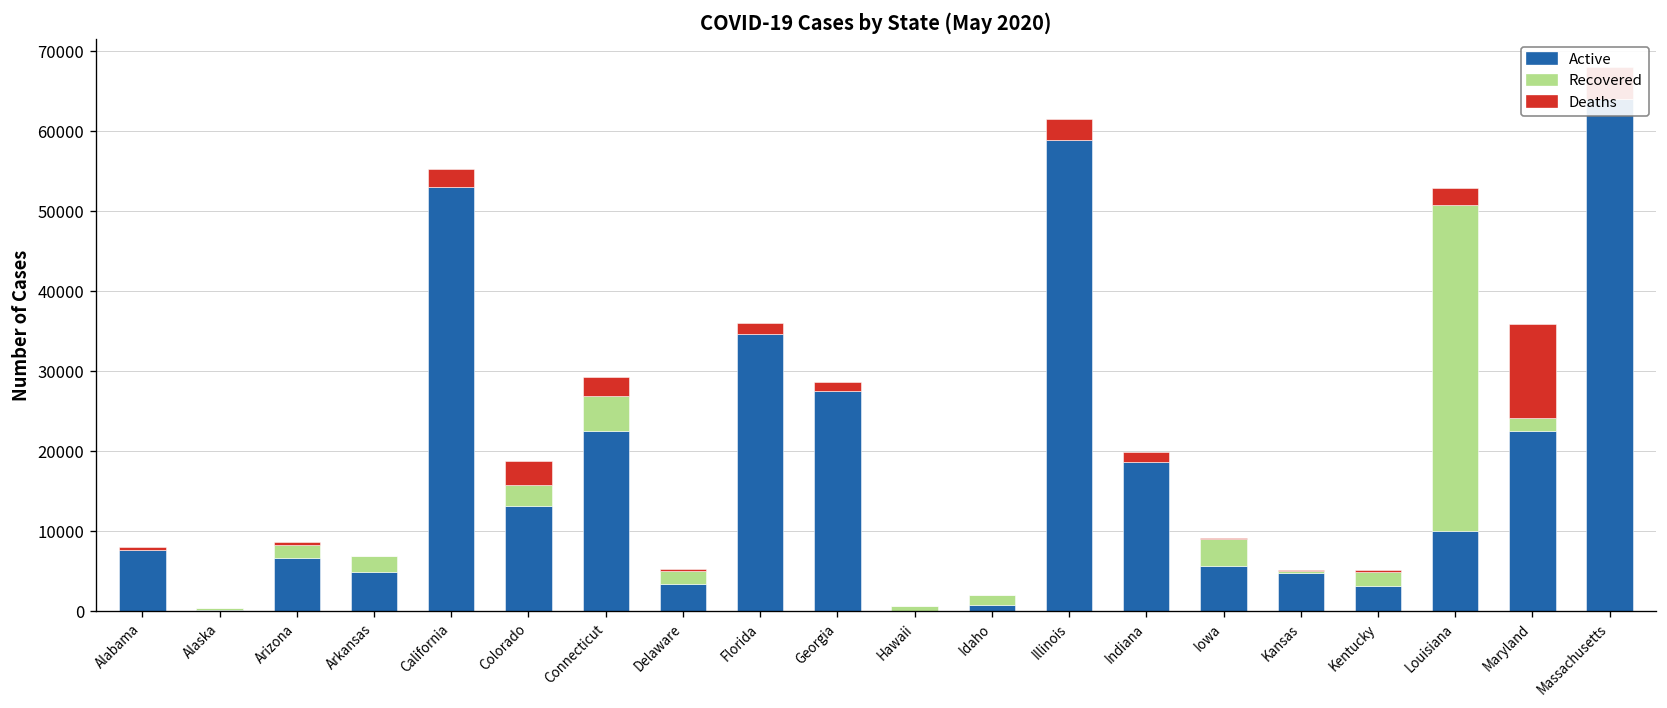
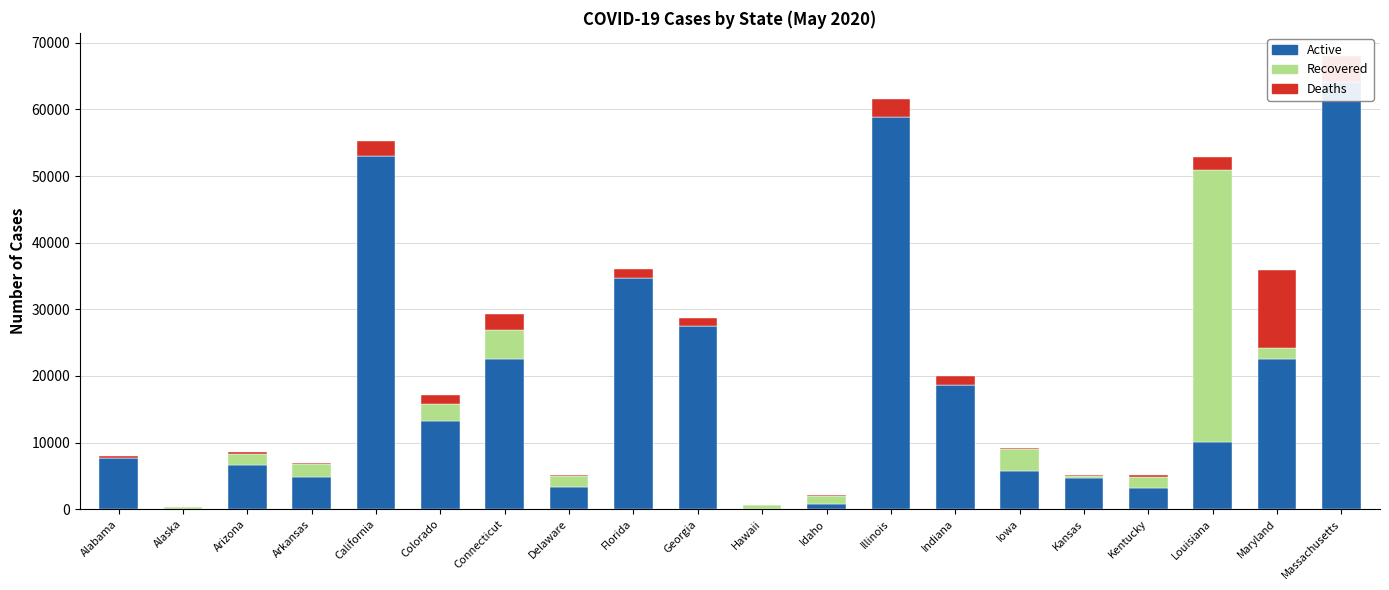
Deaths, Colorado: 3000 -> 1000
